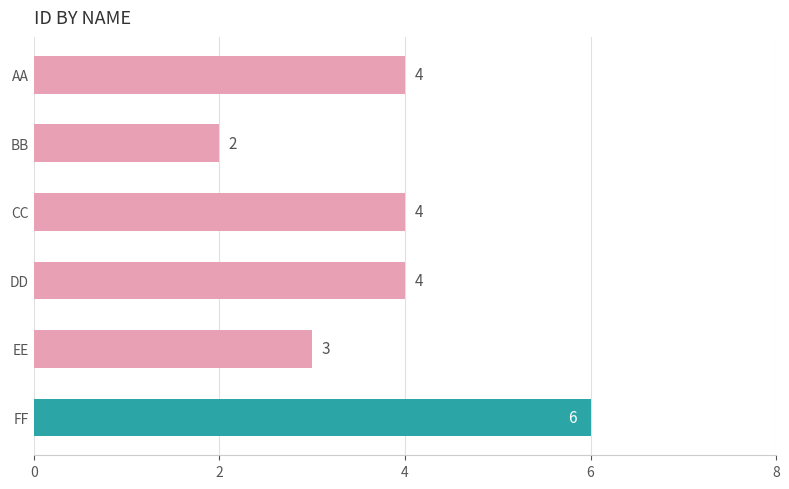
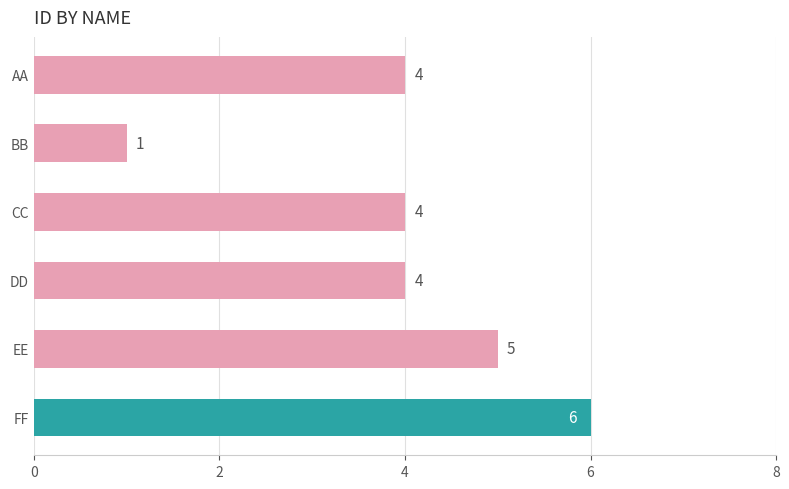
BB: 2 -> 1
EE: 3 -> 5
